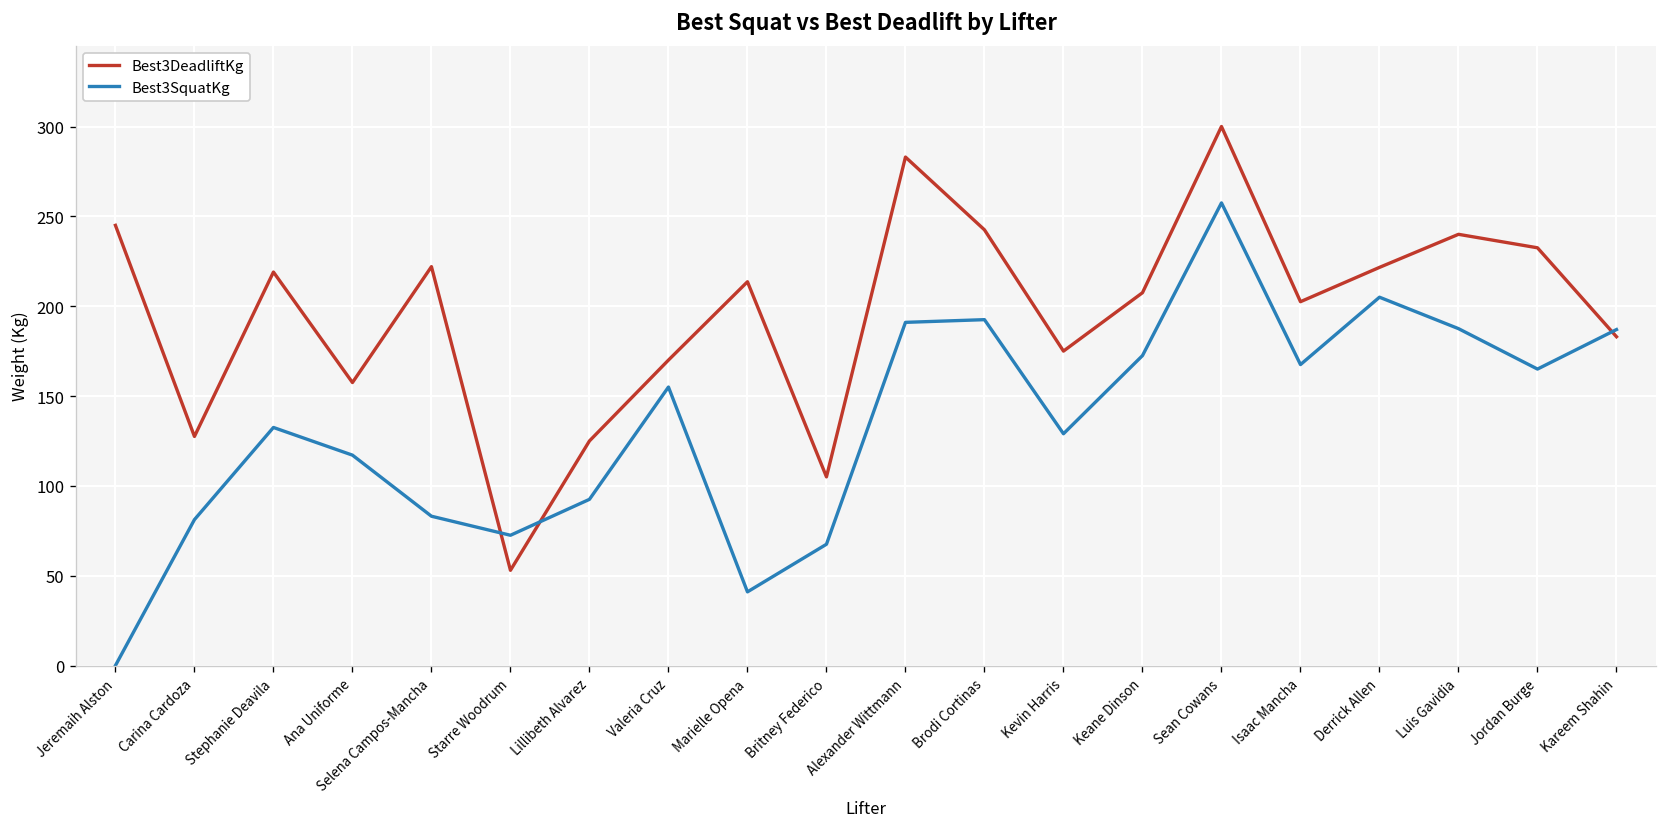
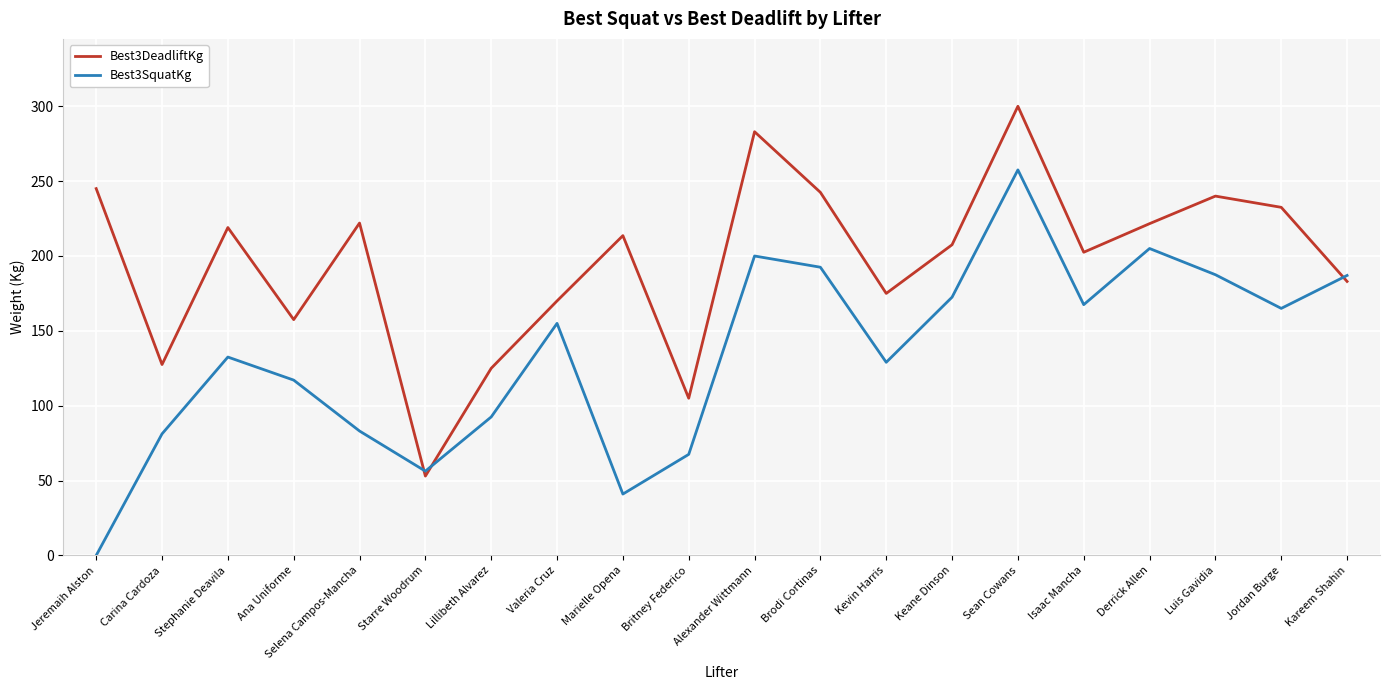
Best3SquatKg, Starre Woodrum: 73 -> 56
Best3SquatKg, Alexander Wittmann: 191 -> 200
